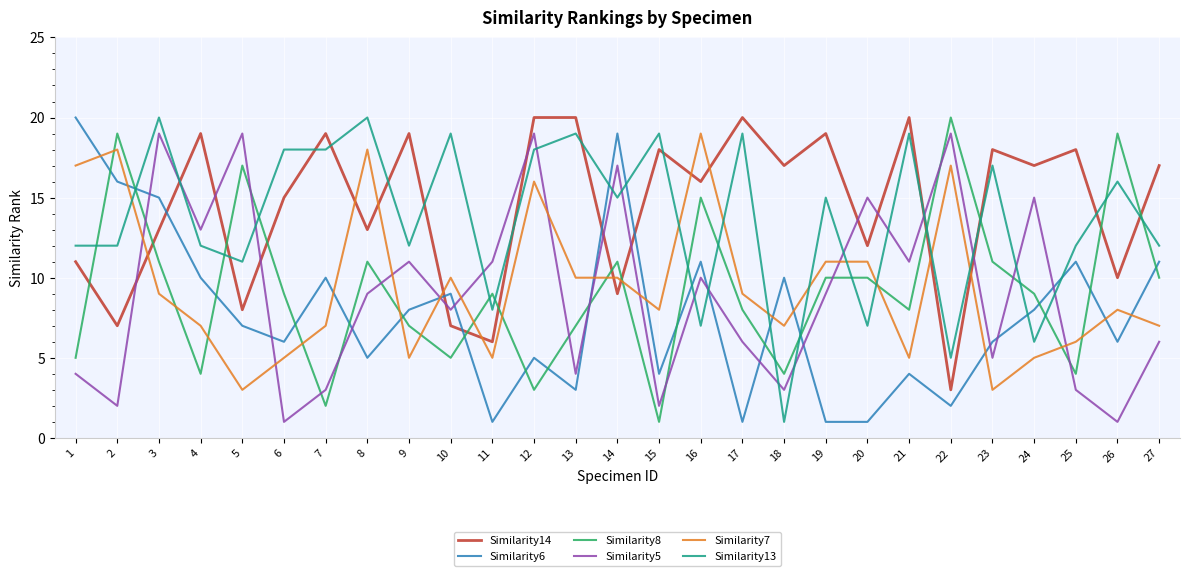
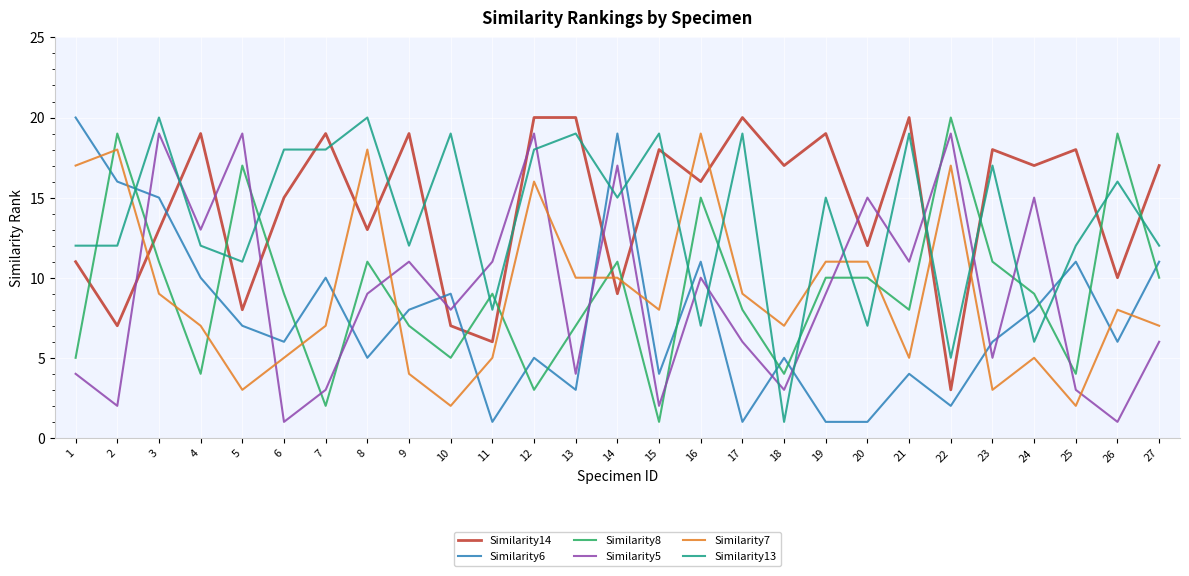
Similarity7, 9: 5 -> 4
Similarity7, 10: 10 -> 2
Similarity6, 18: 10 -> 5
Similarity7, 25: 6 -> 2
